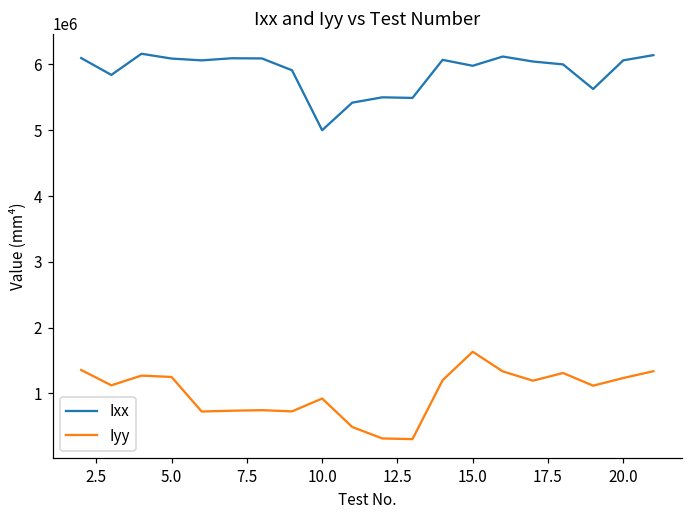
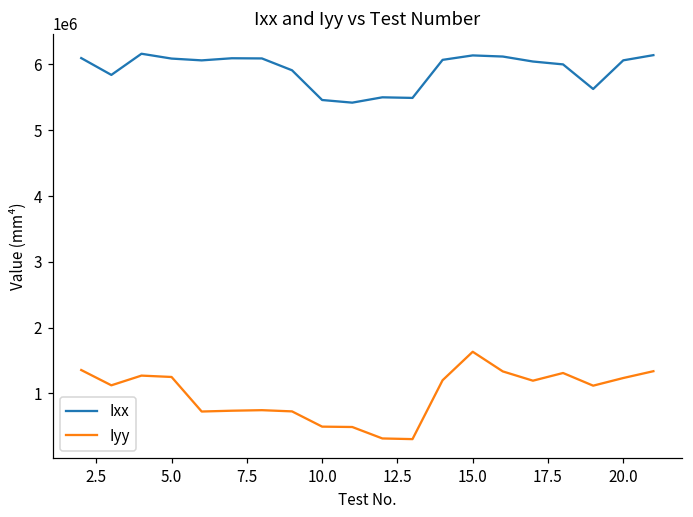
Ixx, 10.0: 5000000 -> 5500000
Iyy, 10.0: 900000 -> 500000
Ixx, 15.0: 6000000 -> 6100000
